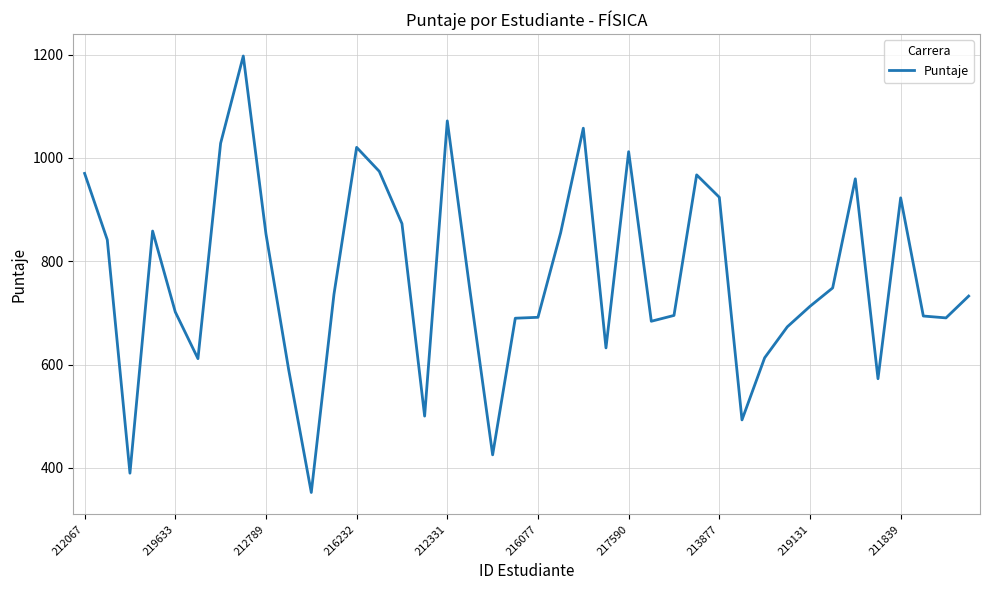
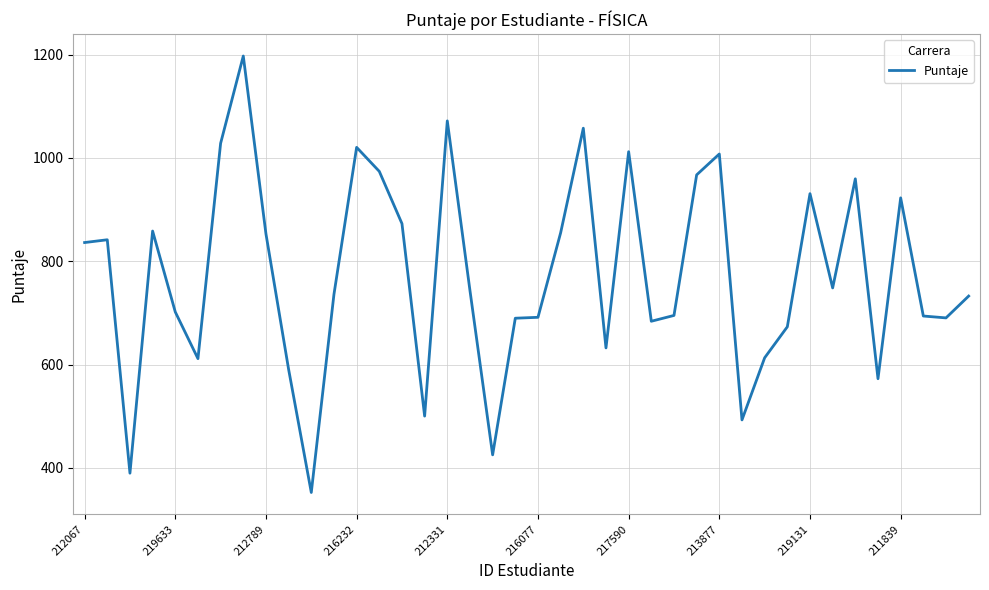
212067: 970 -> 840
213877: 920 -> 1010
219131: 710 -> 930
